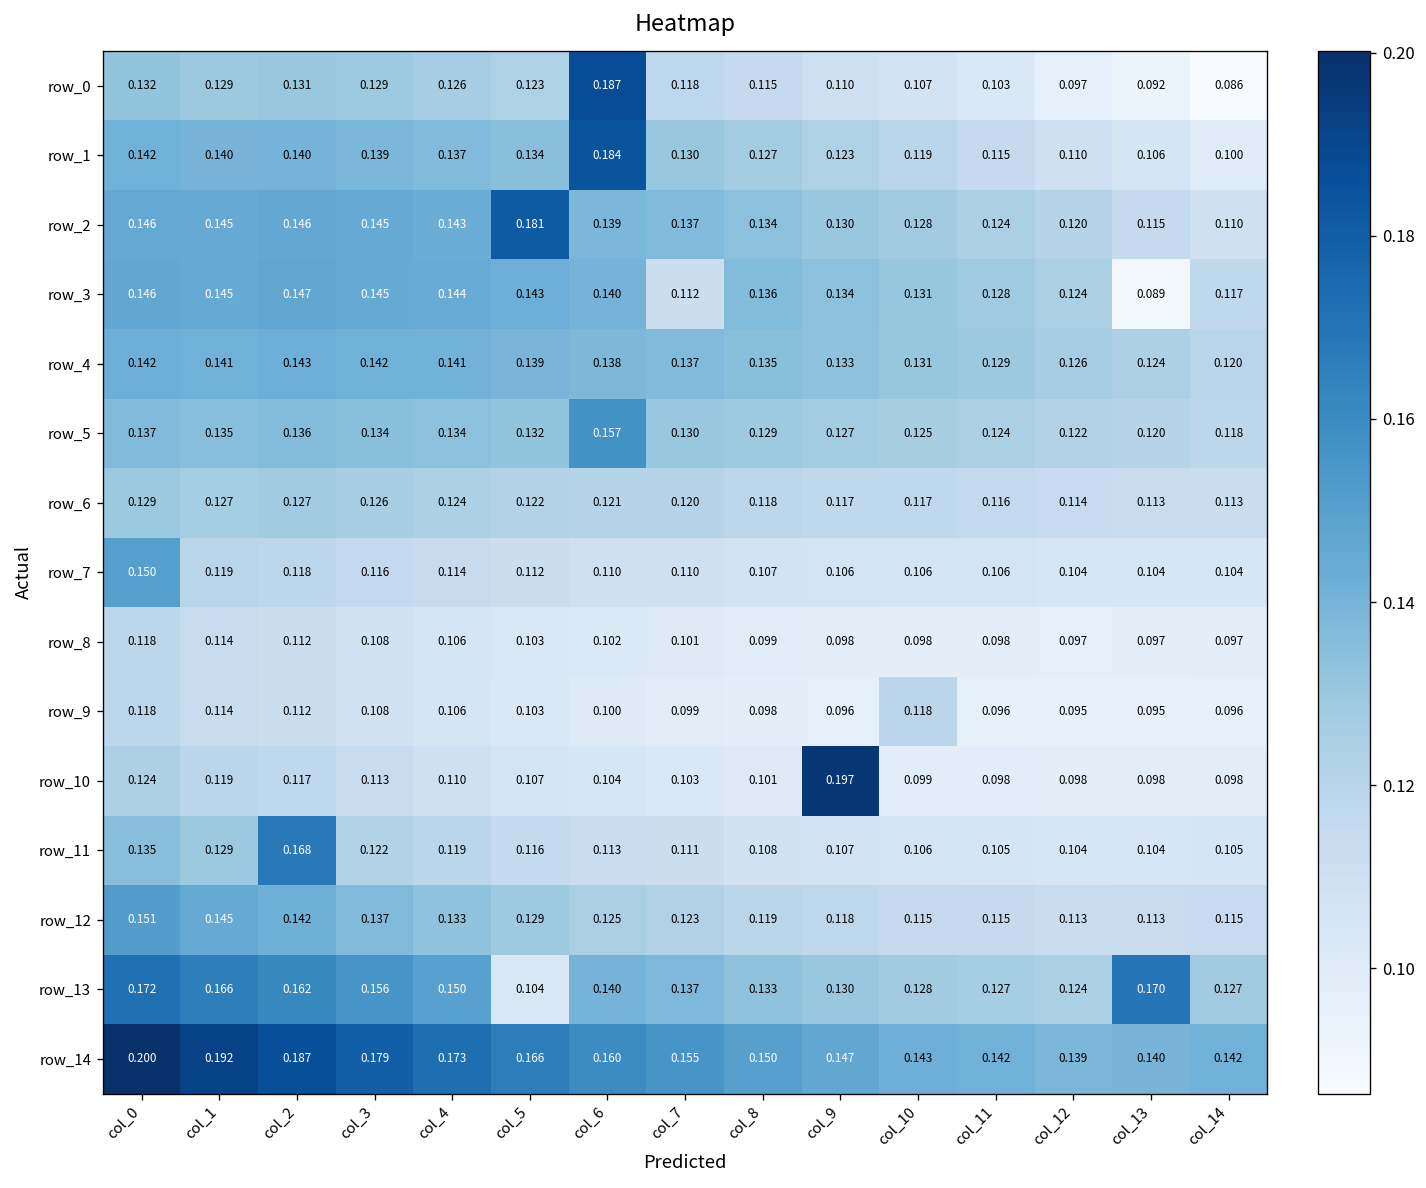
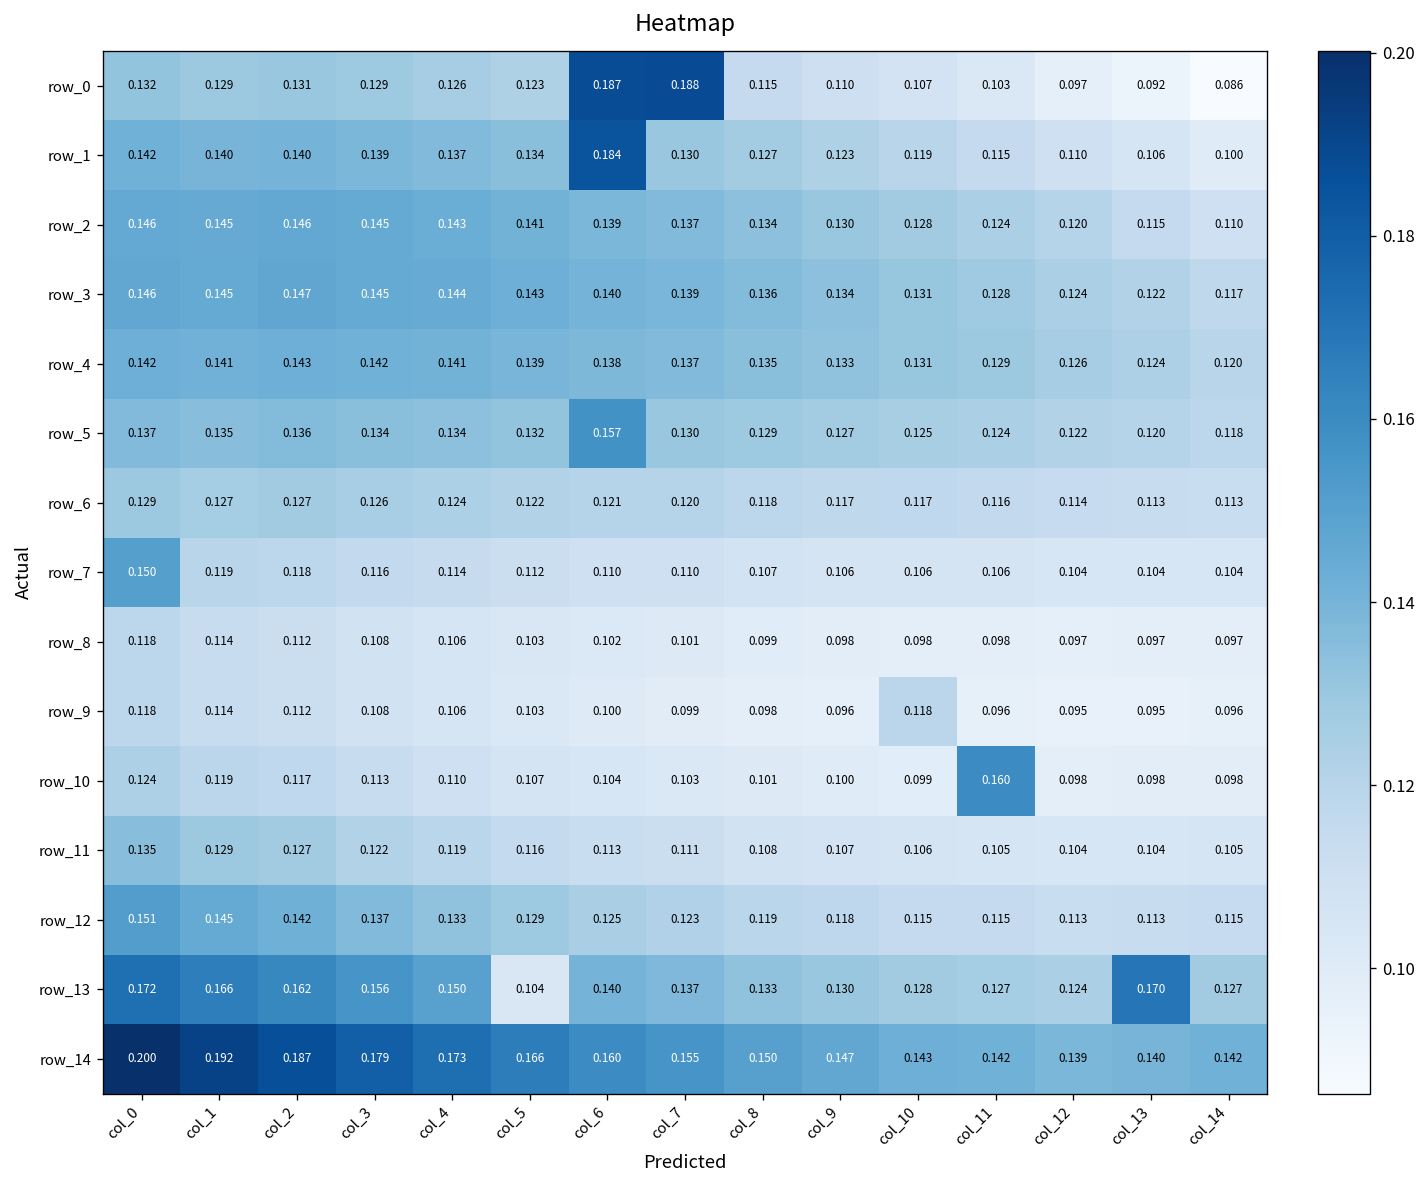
row_0, col_7: 0.118 -> 0.188
row_2, col_5: 0.181 -> 0.141
row_3, col_7: 0.112 -> 0.139
row_3, col_13: 0.089 -> 0.122
row_10, col_9: 0.197 -> 0.100
row_10, col_11: 0.098 -> 0.160
row_11, col_2: 0.168 -> 0.127
